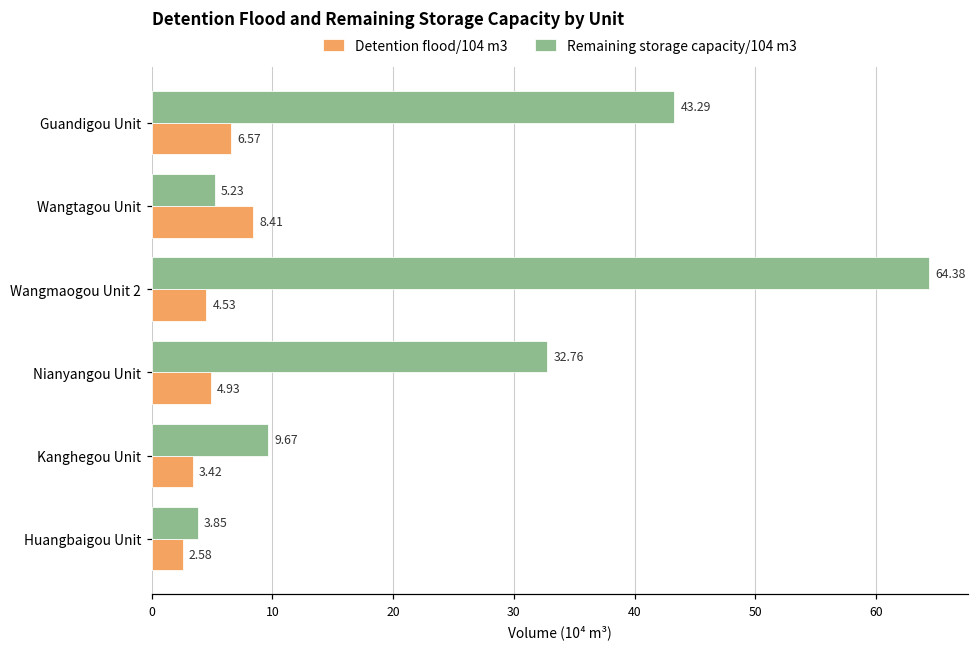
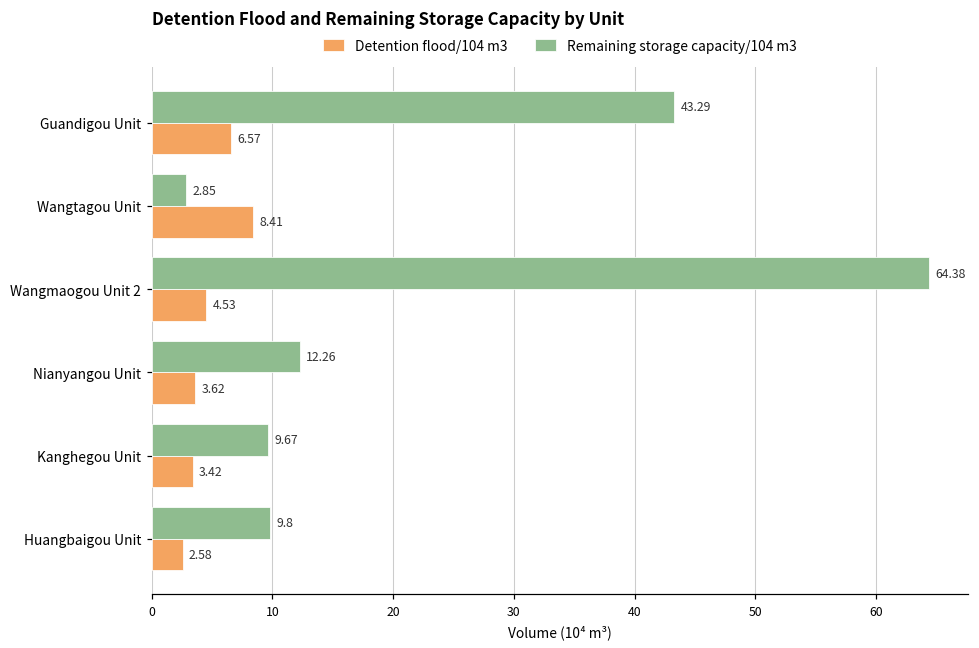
Remaining storage capacity/104 m3, Wangtagou Unit: 5.23 -> 2.85
Remaining storage capacity/104 m3, Nianyangou Unit: 32.76 -> 12.26
Detention flood/104 m3, Nianyangou Unit: 4.93 -> 3.62
Remaining storage capacity/104 m3, Huangbaigou Unit: 3.85 -> 9.8
